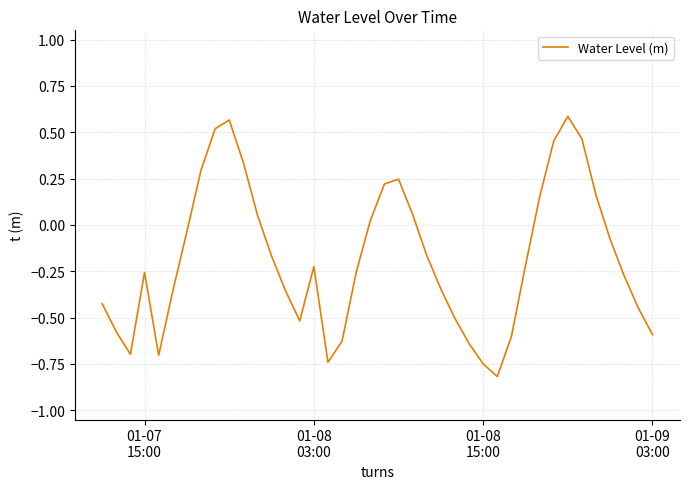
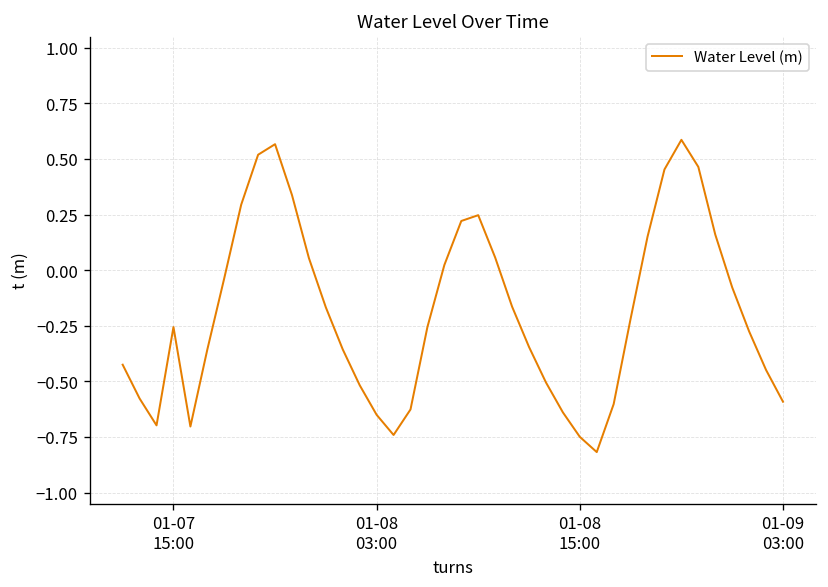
01-08 03:00: -0.23 -> -0.65
